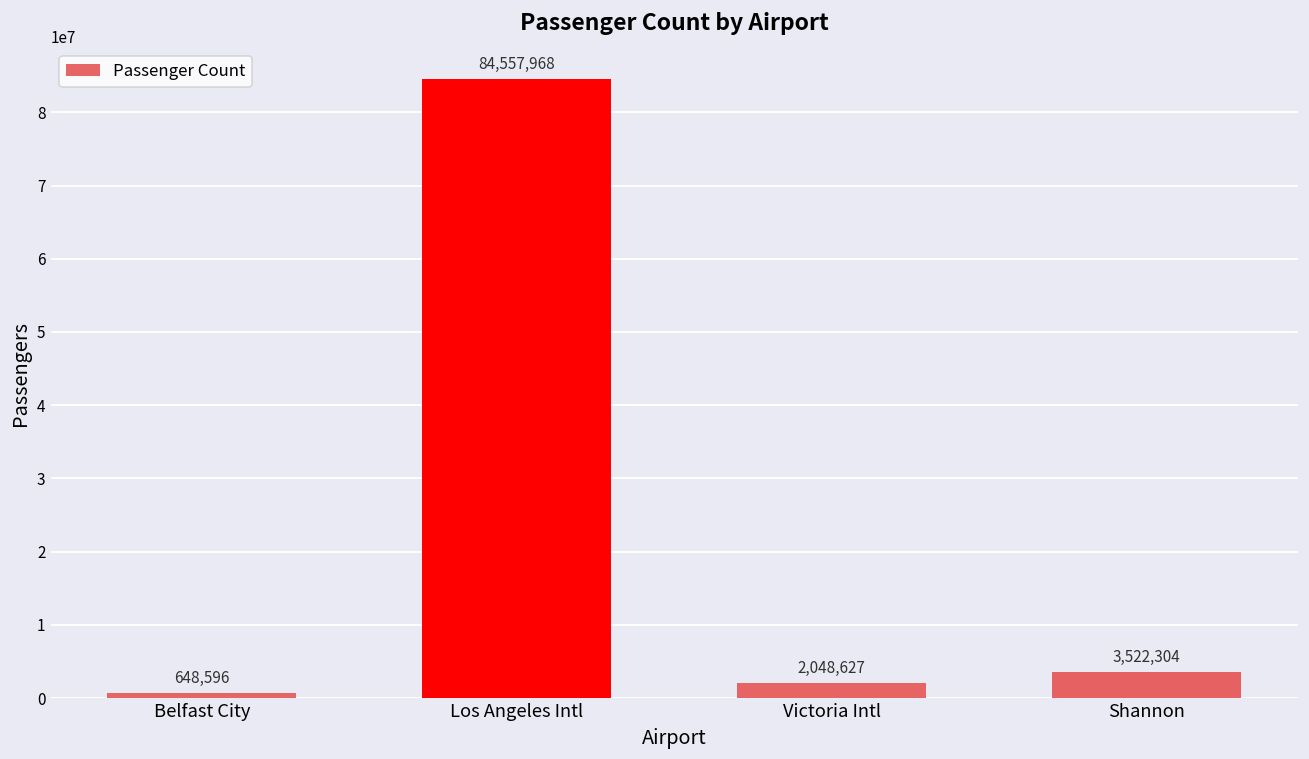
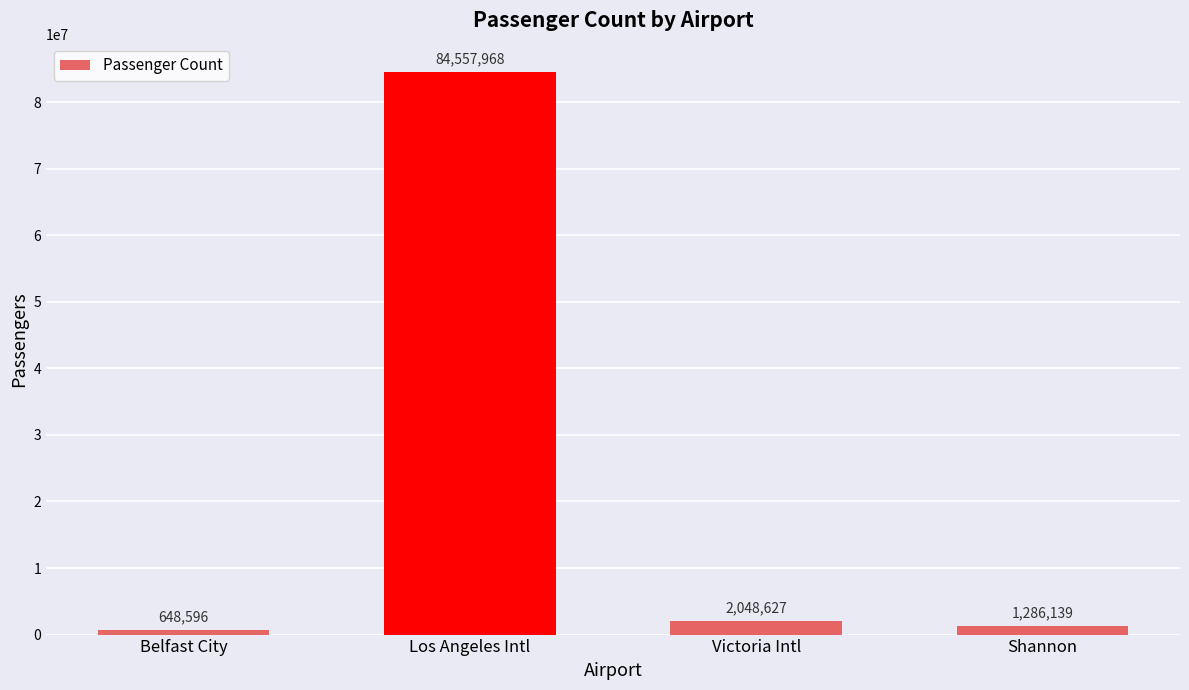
Shannon: 3,522,304 -> 1,286,139
